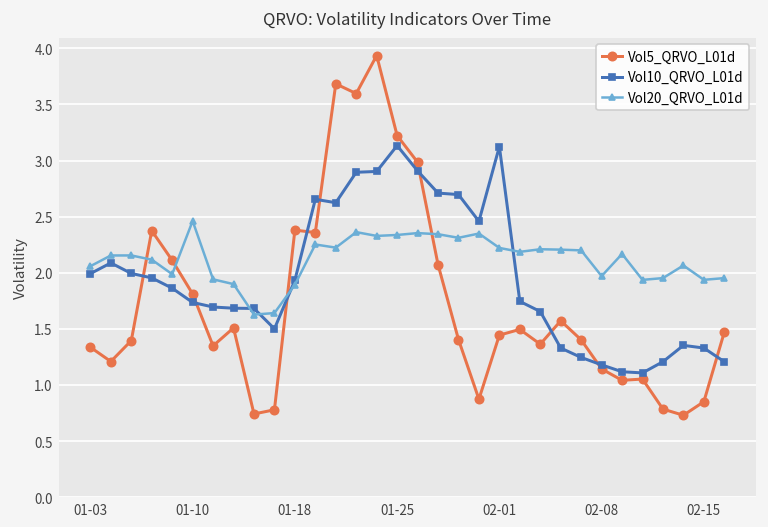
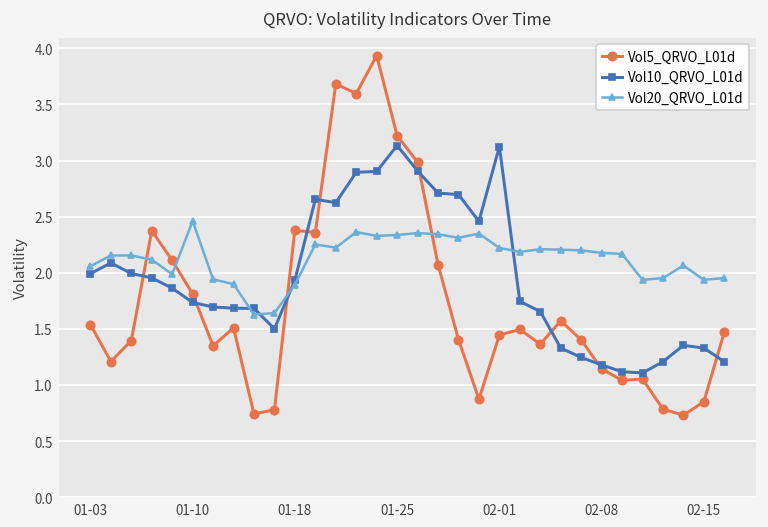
Vol5_QRVO_L01d, 01-03: 1.3 -> 1.5
Vol20_QRVO_L01d, 02-08: 2.0 -> 2.2
